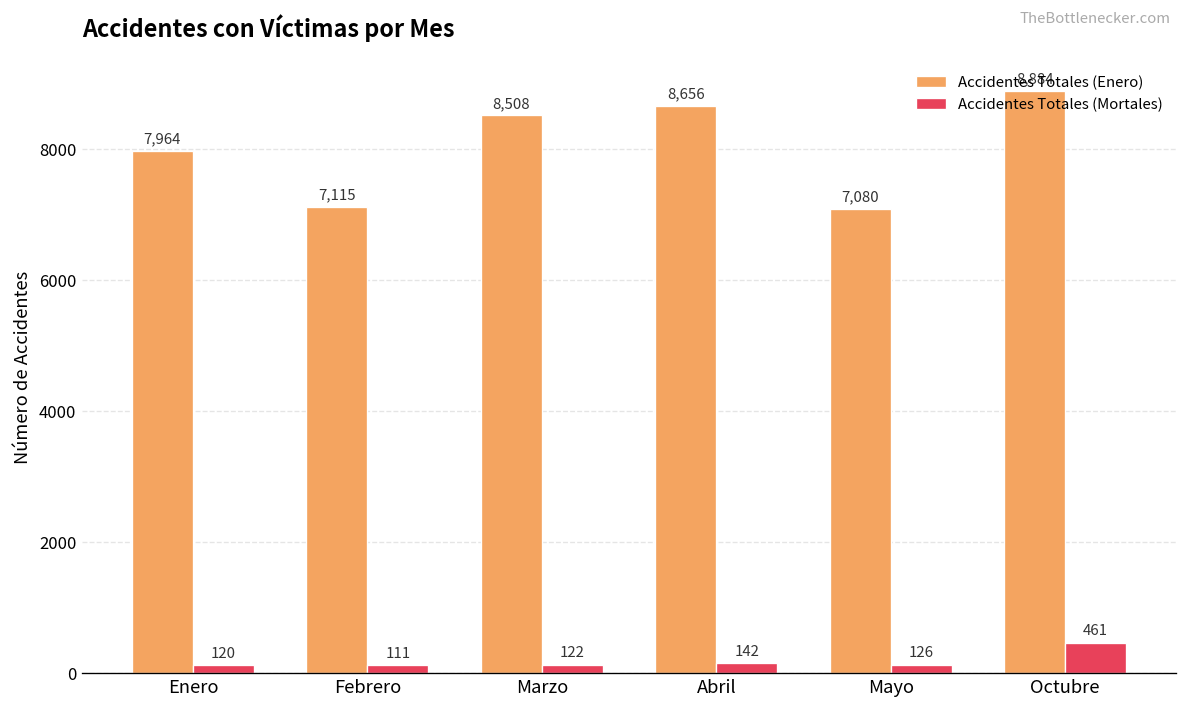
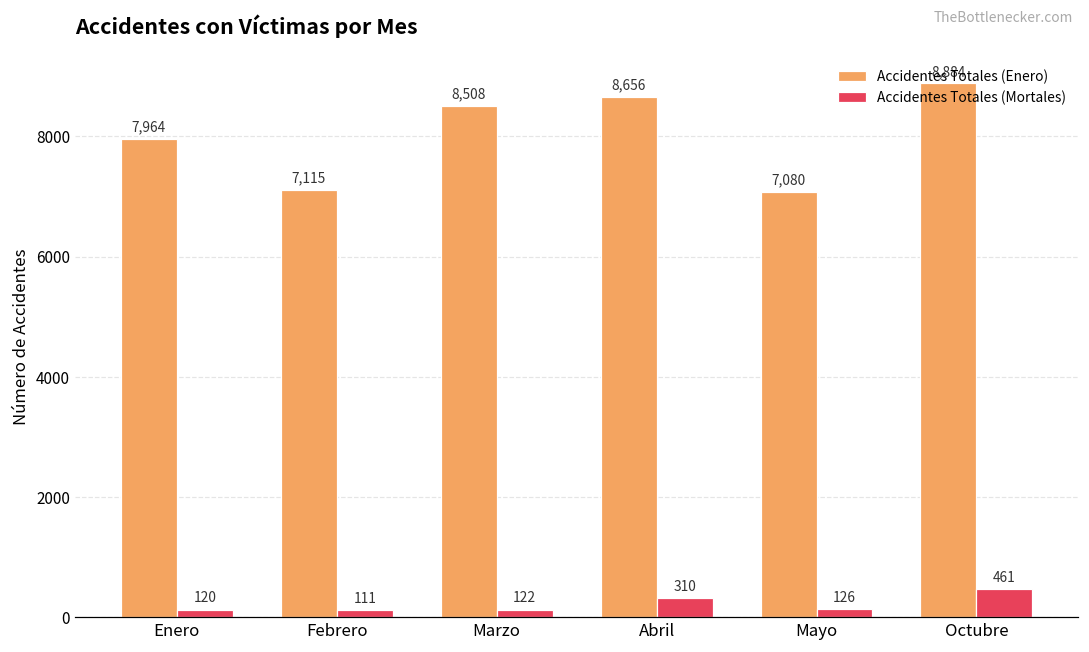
Accidentes Totales (Mortales), Abril: 142 -> 310
